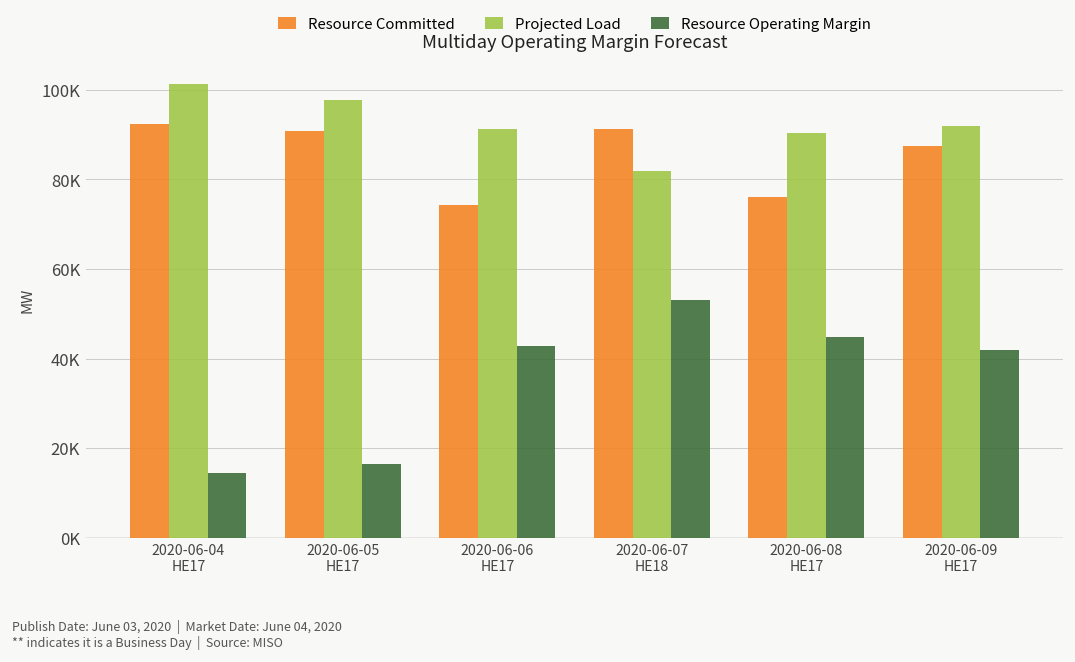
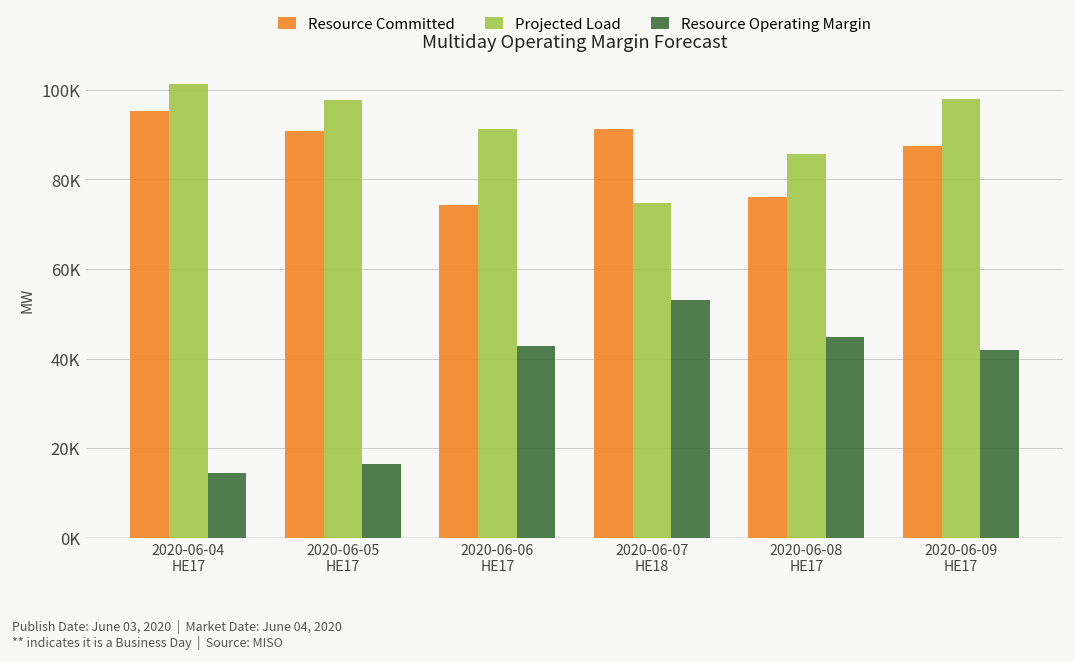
Resource Committed, 2020-06-04 HE17: 92000 -> 95000
Projected Load, 2020-06-07 HE18: 82000 -> 75000
Projected Load, 2020-06-08 HE17: 90000 -> 86000
Projected Load, 2020-06-09 HE17: 92000 -> 98000
